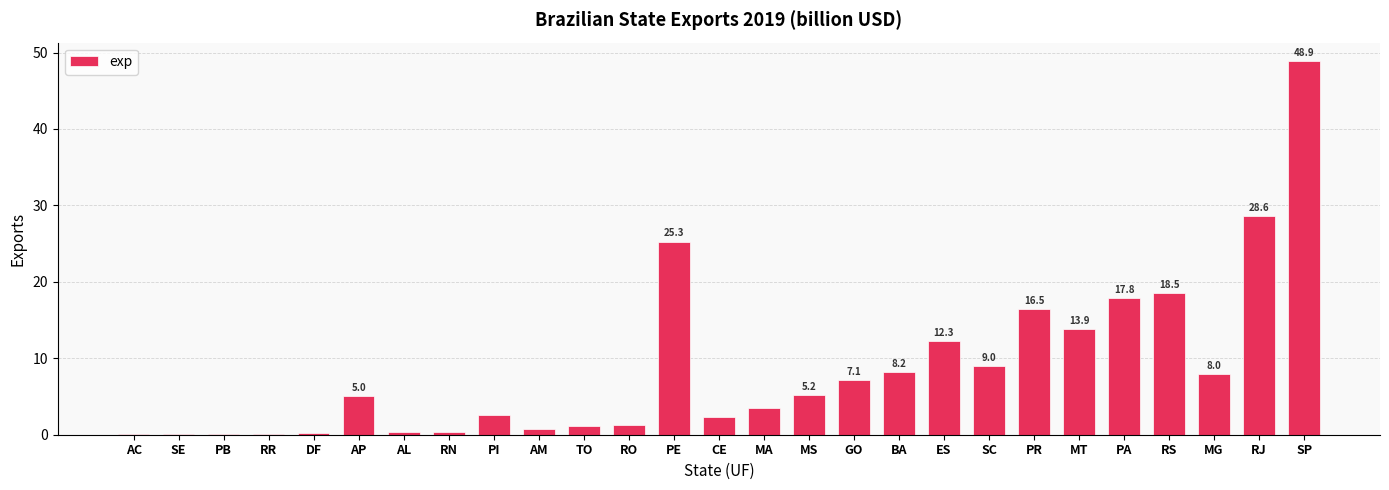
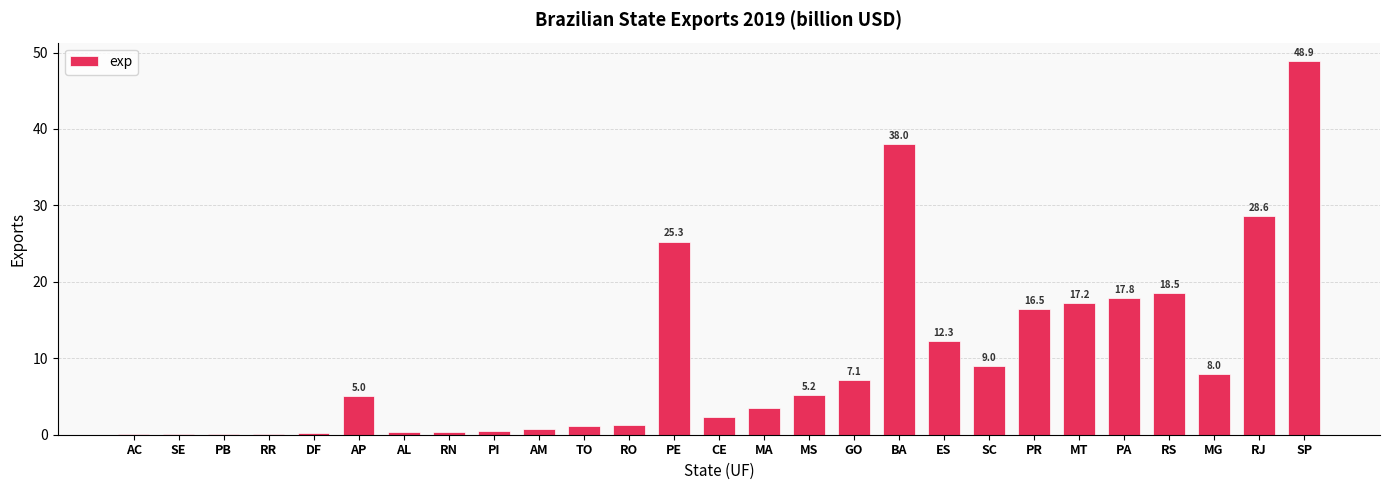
PI: 3 -> 1
BA: 8.2 -> 38.0
MT: 13.9 -> 17.2
